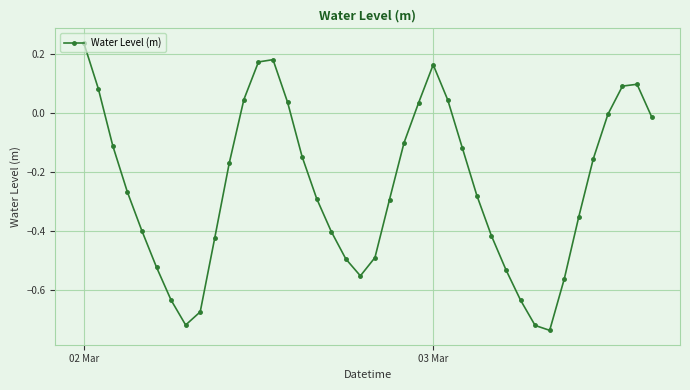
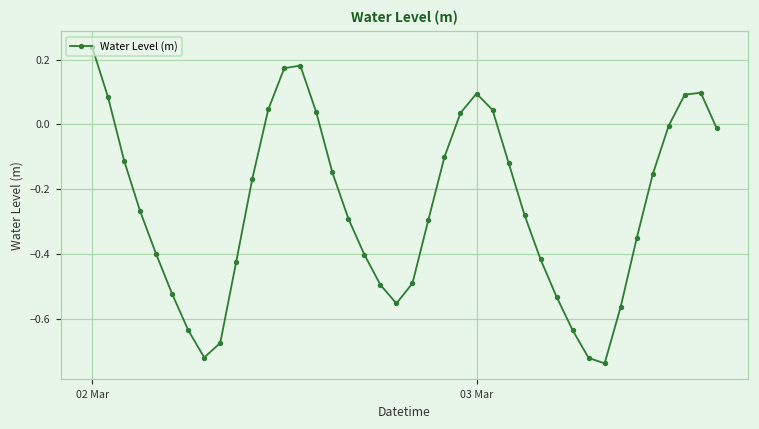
03 Mar: 0.16 -> 0.10
